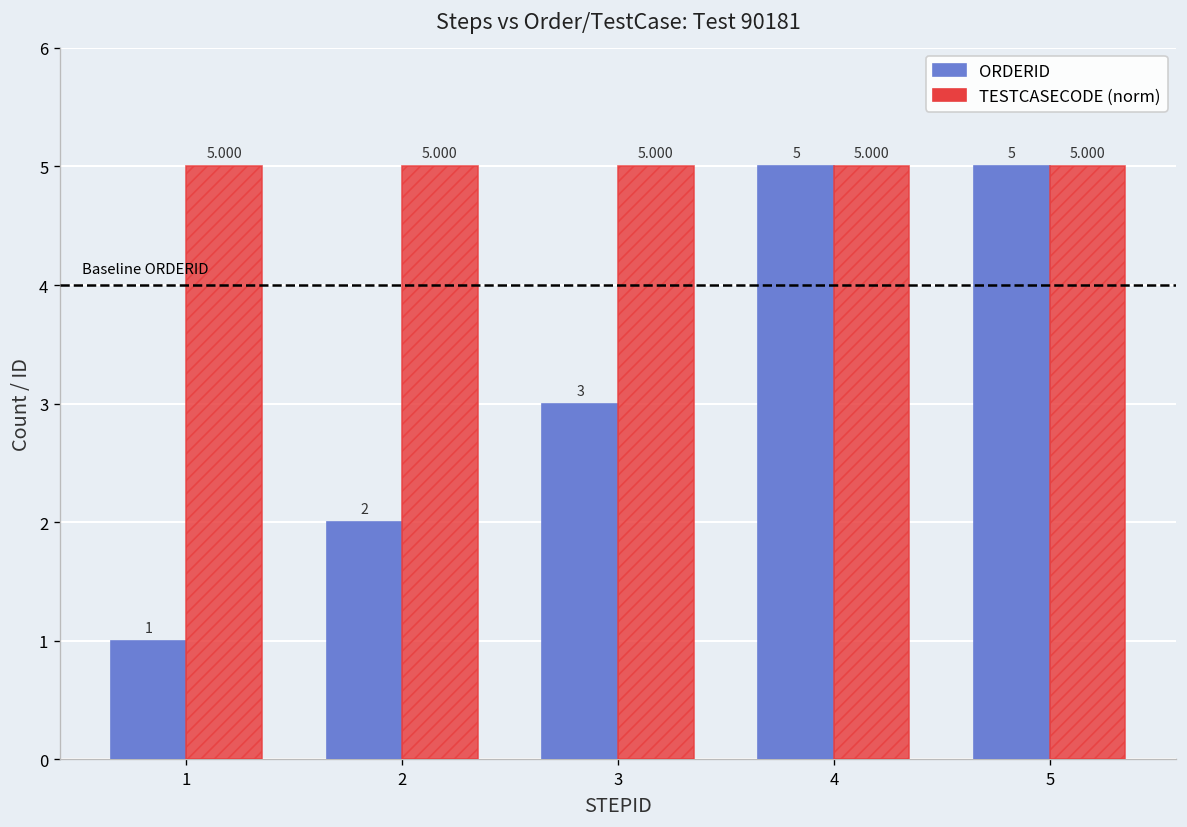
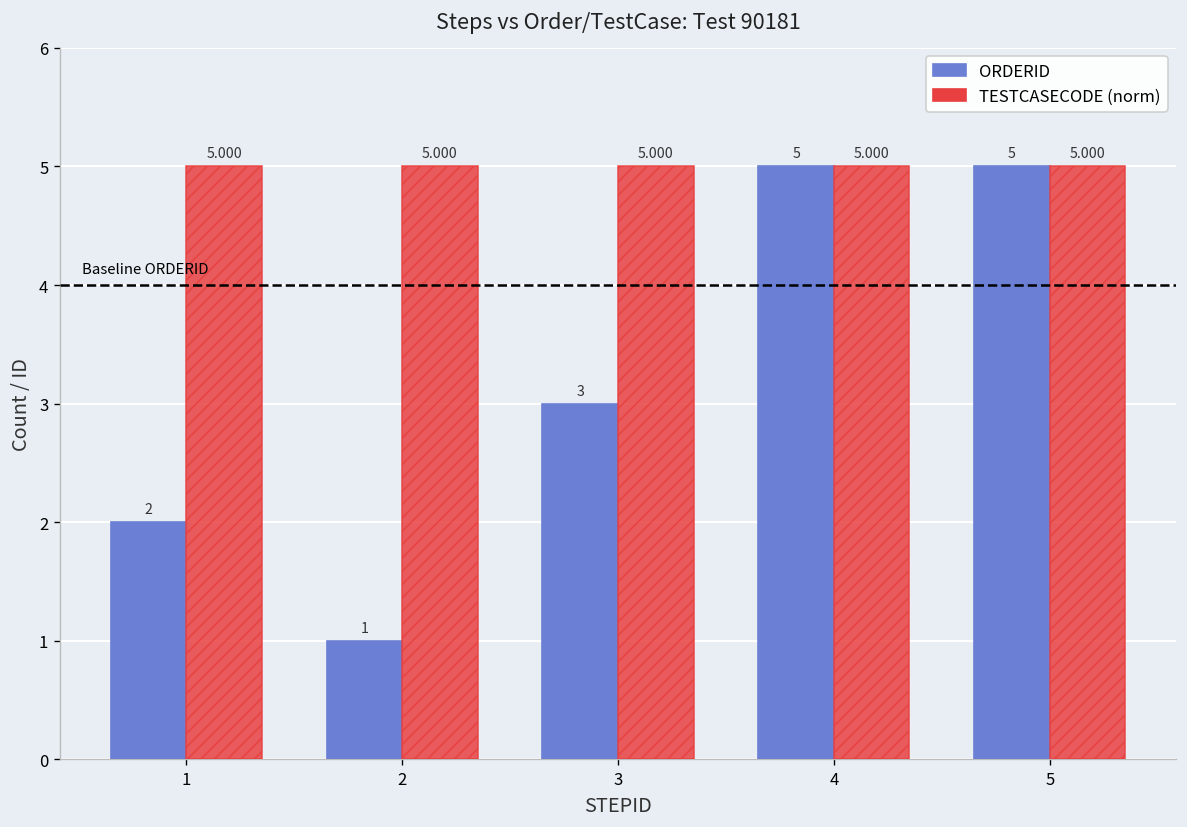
ORDERID, 1: 1 -> 2
ORDERID, 2: 2 -> 1
